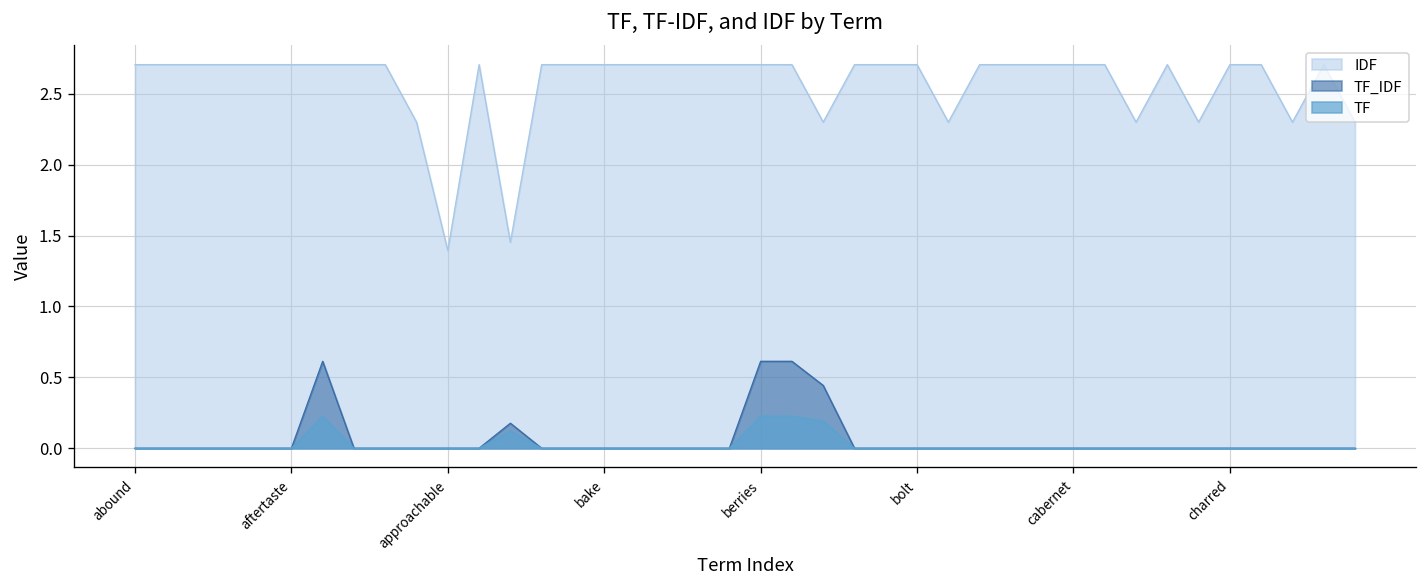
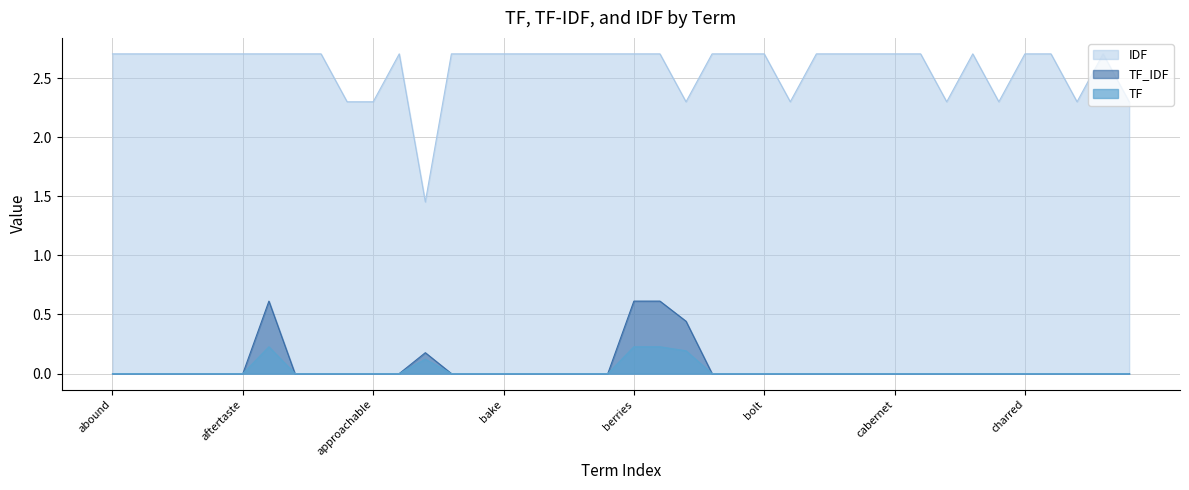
IDF, approachable: 1.39 -> 2.30
